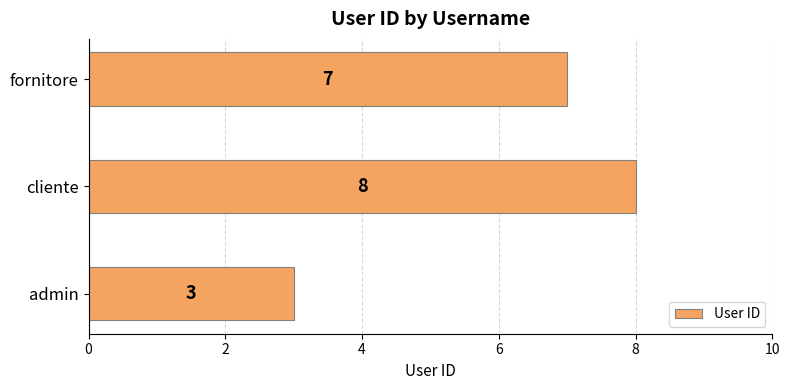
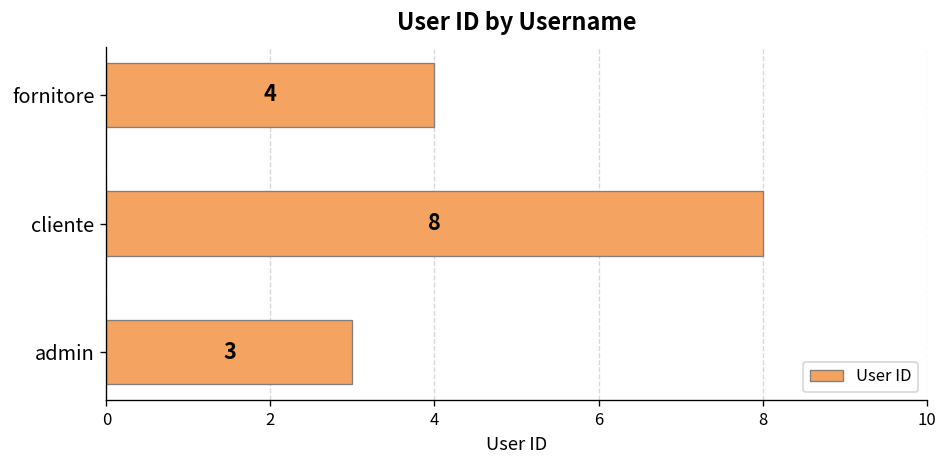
fornitore: 7 -> 4
